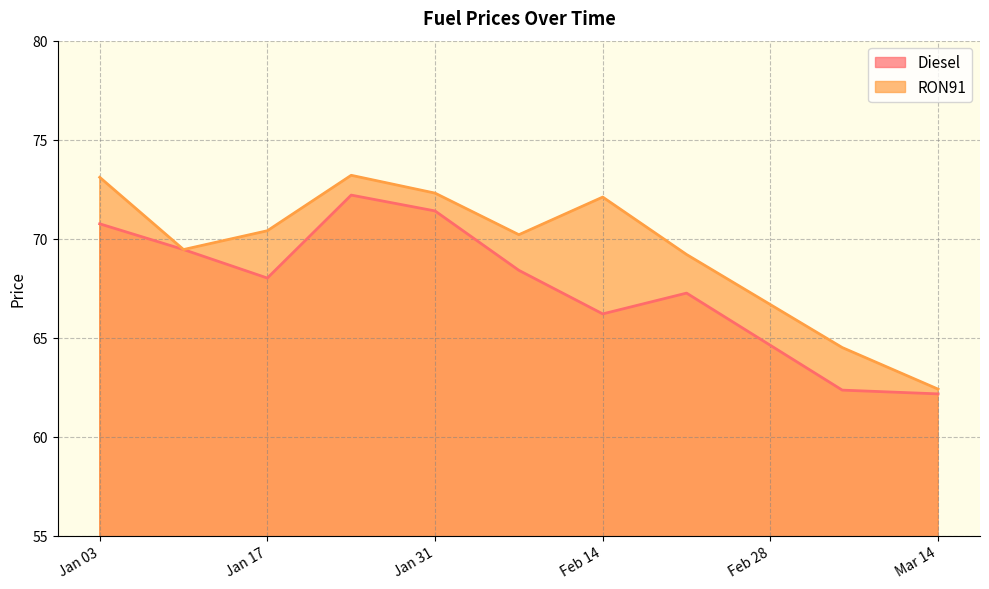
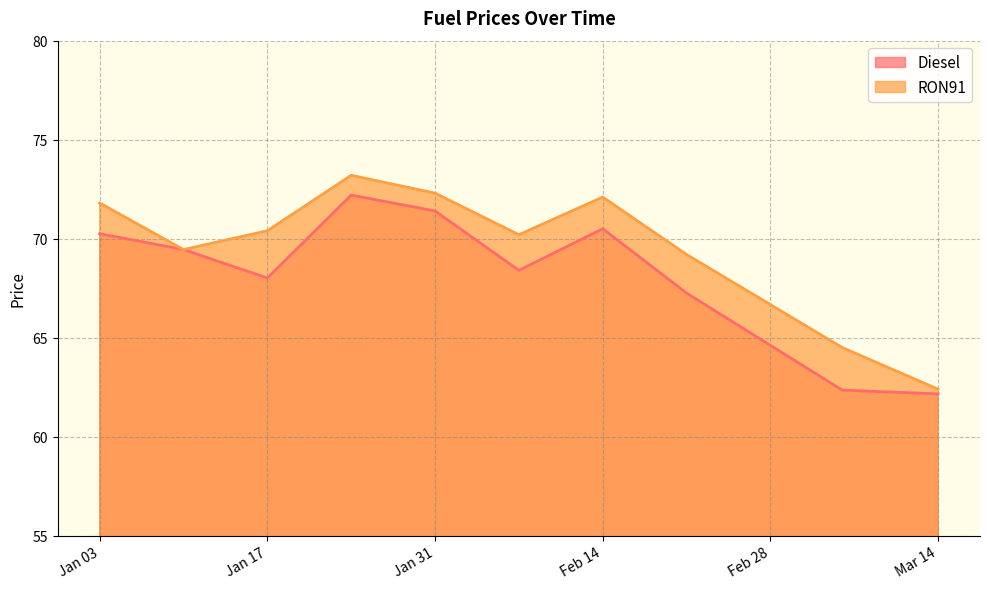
Diesel, Jan 03: 70.8 -> 70.3
RON91, Jan 03: 73.1 -> 71.8
Diesel, Feb 14: 66.2 -> 70.5
